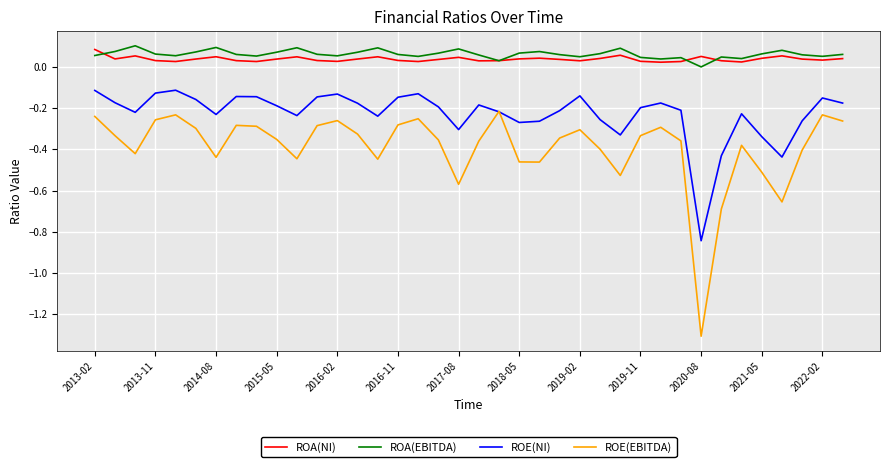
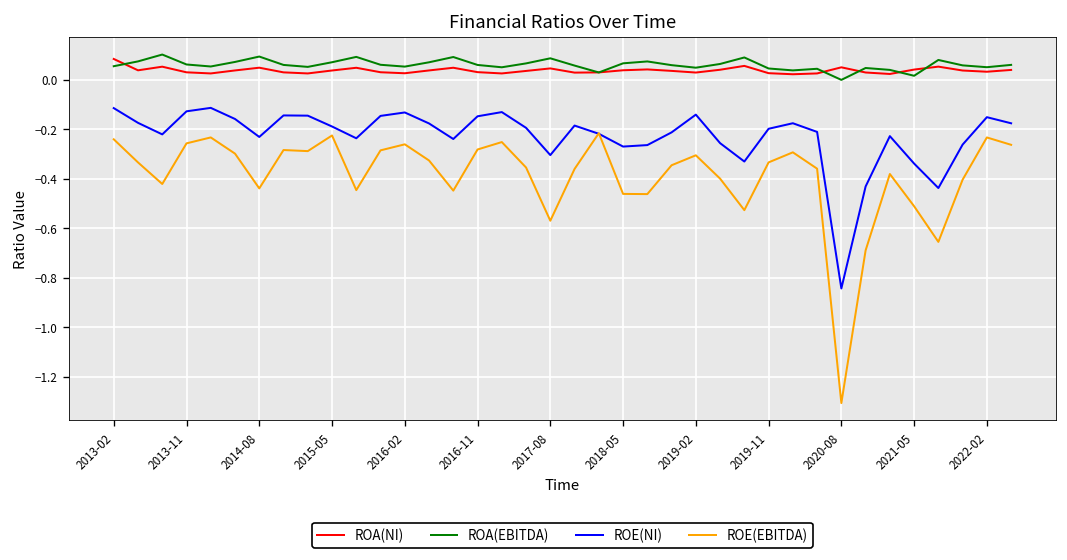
ROE(EBITDA), 2015-05: -0.35 -> -0.22
ROA(EBITDA), 2021-05: 0.06 -> 0.02
